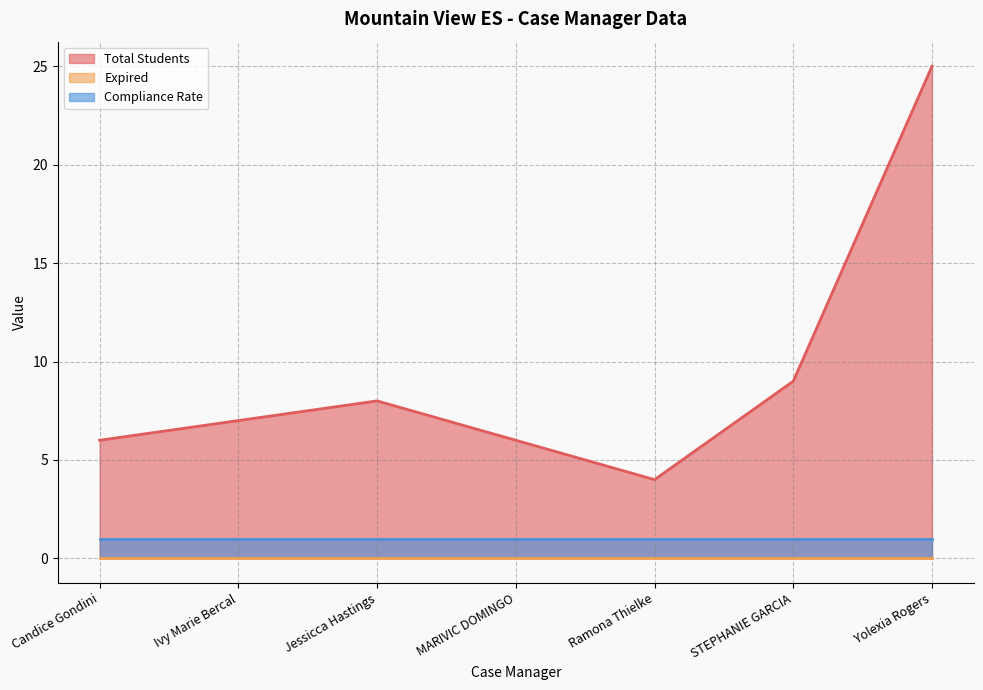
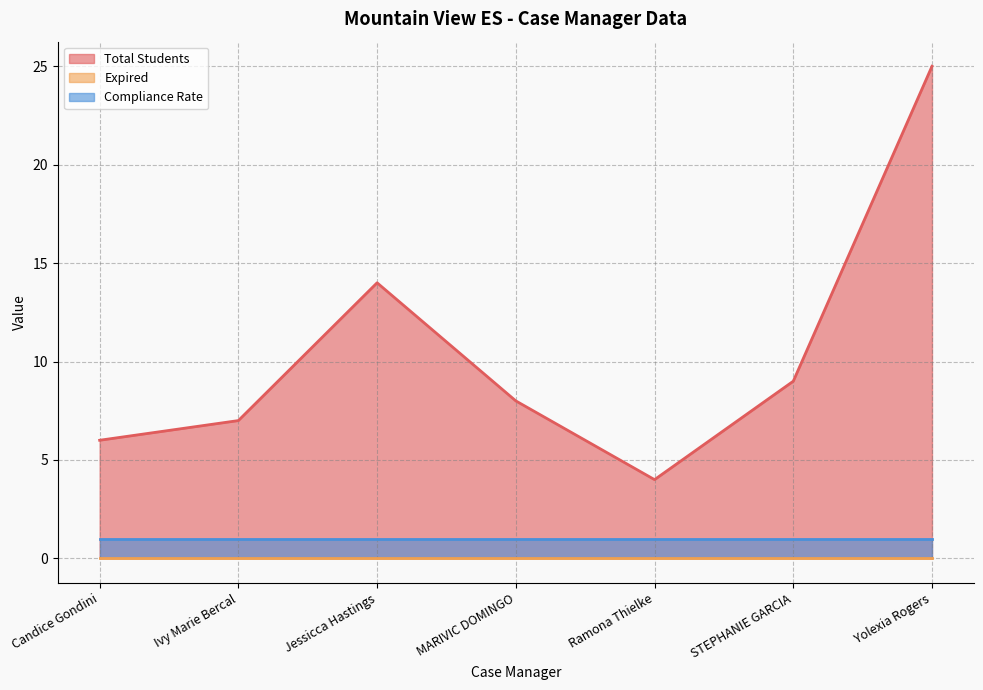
Total Students, Jessicca Hastings: 8 -> 14
Total Students, MARIVIC DOMINGO: 6 -> 8
